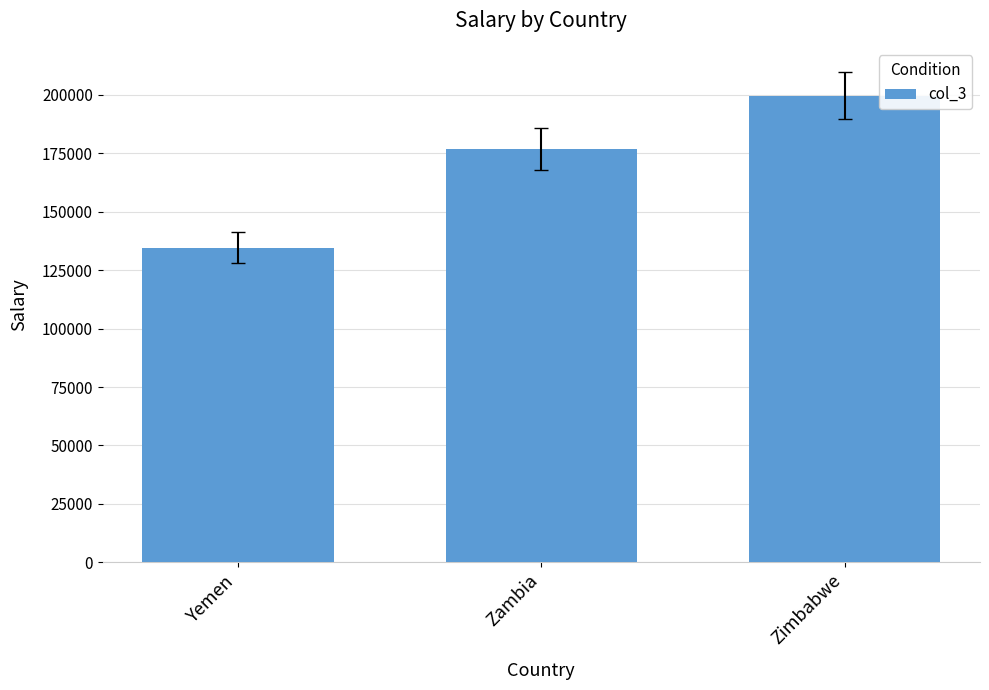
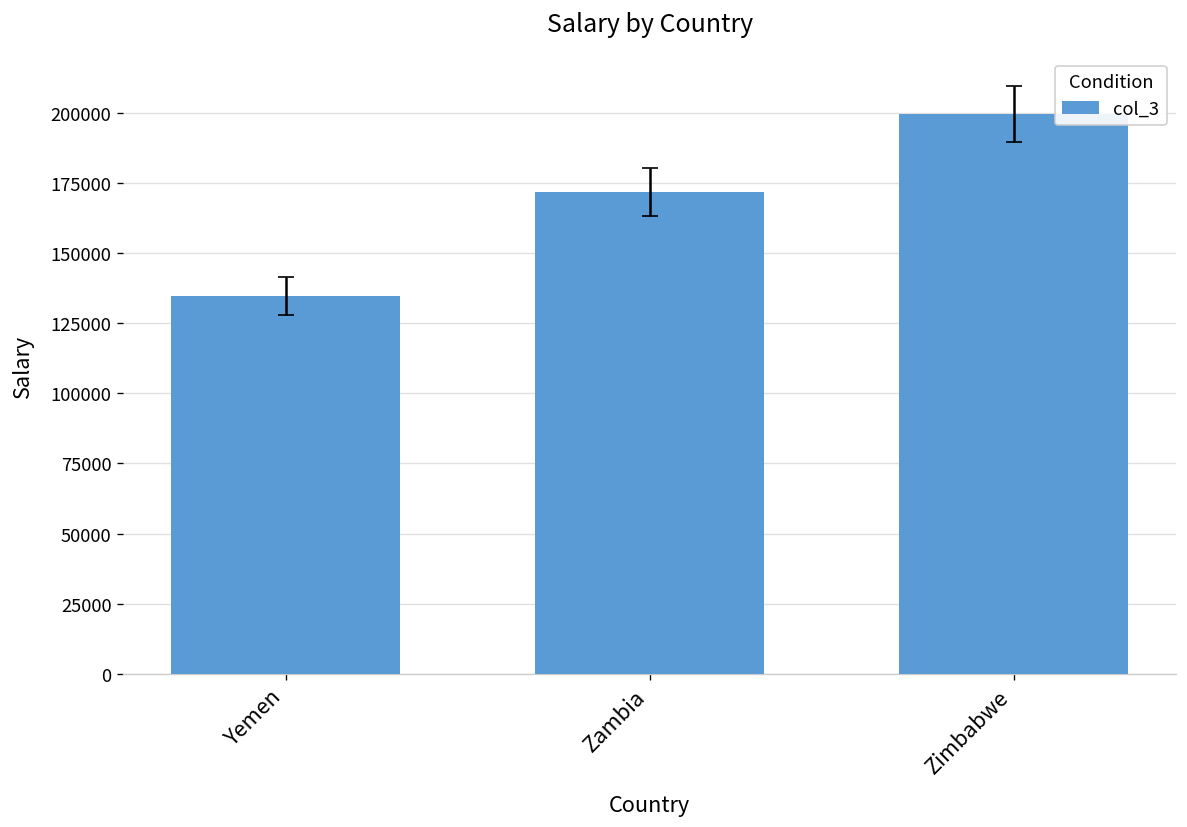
col_3, Zambia: 177000 -> 172000
